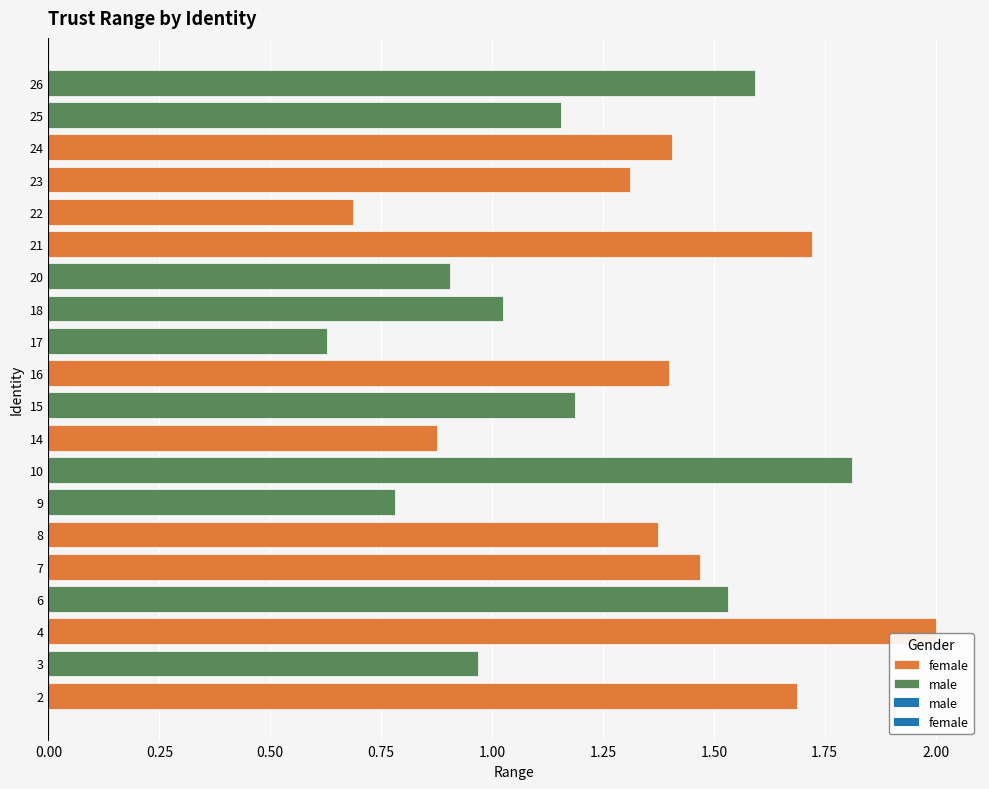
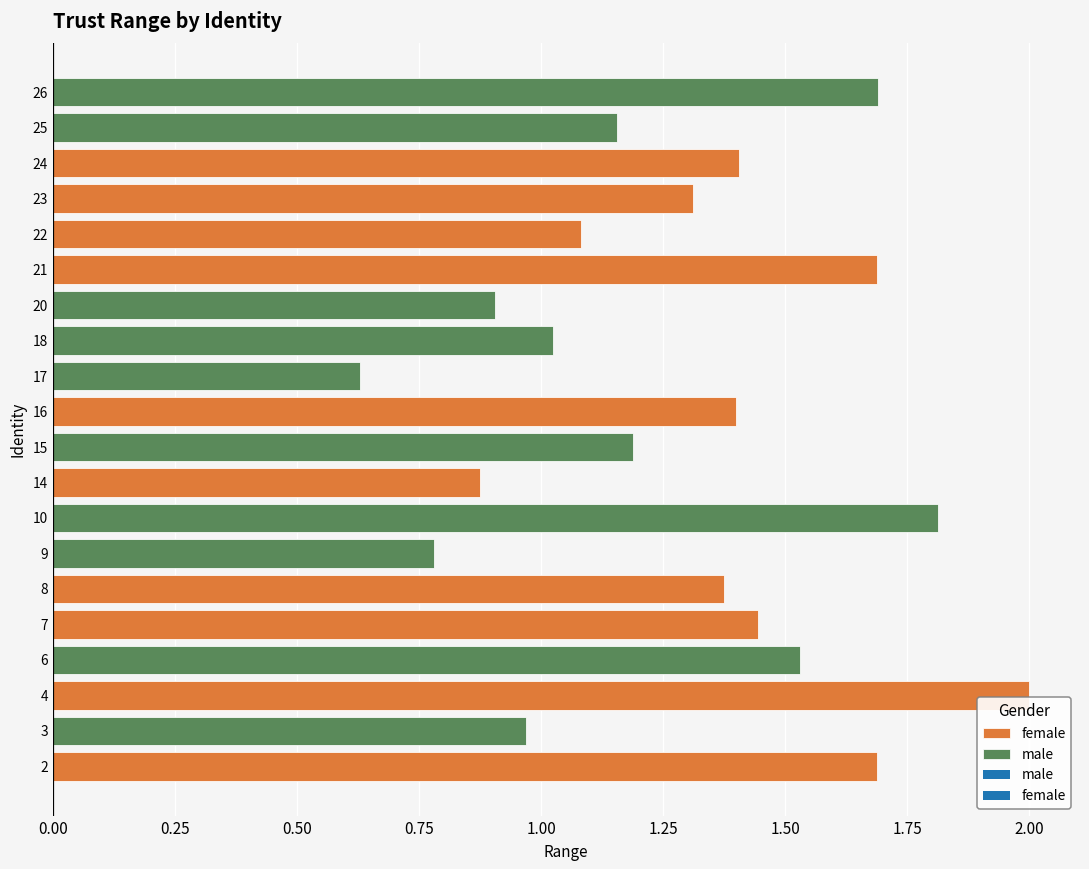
26: 1.59 -> 1.69
22: 0.69 -> 1.08
21: 1.72 -> 1.69
7: 1.47 -> 1.44
